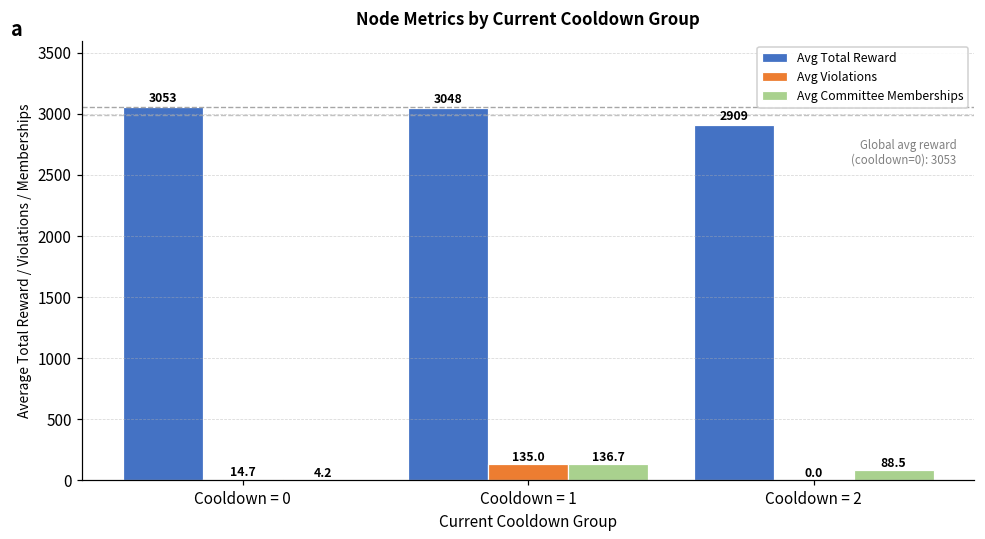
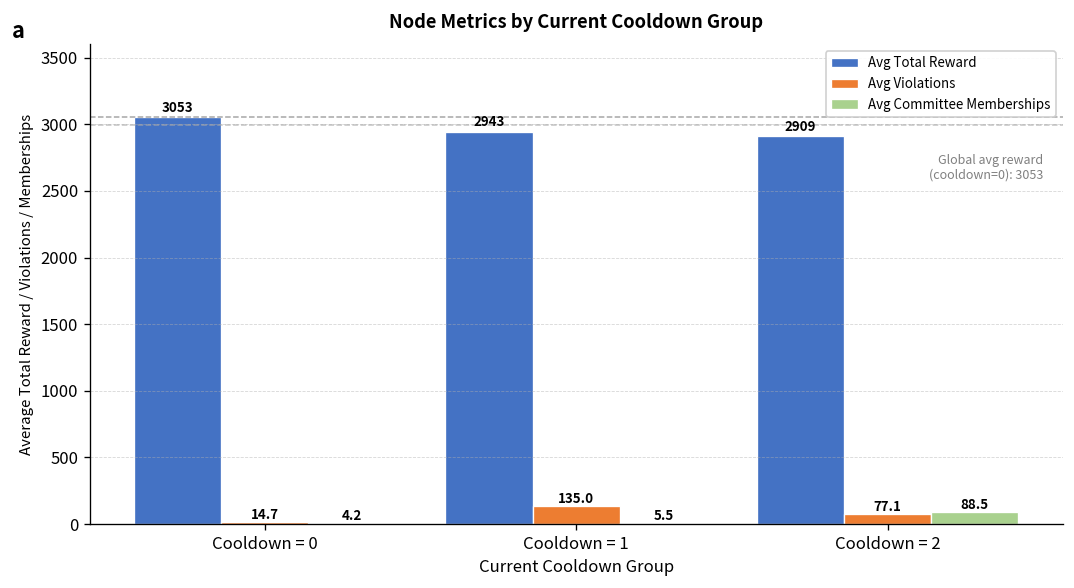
Avg Total Reward, Cooldown = 1: 3048 -> 2943
Avg Committee Memberships, Cooldown = 1: 136.7 -> 5.5
Avg Violations, Cooldown = 2: 0.0 -> 77.1
